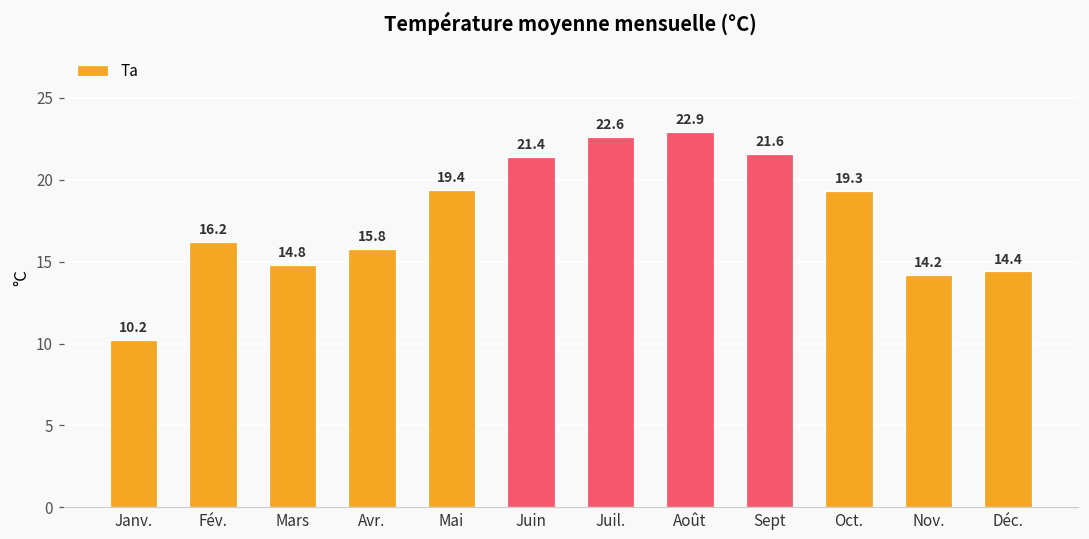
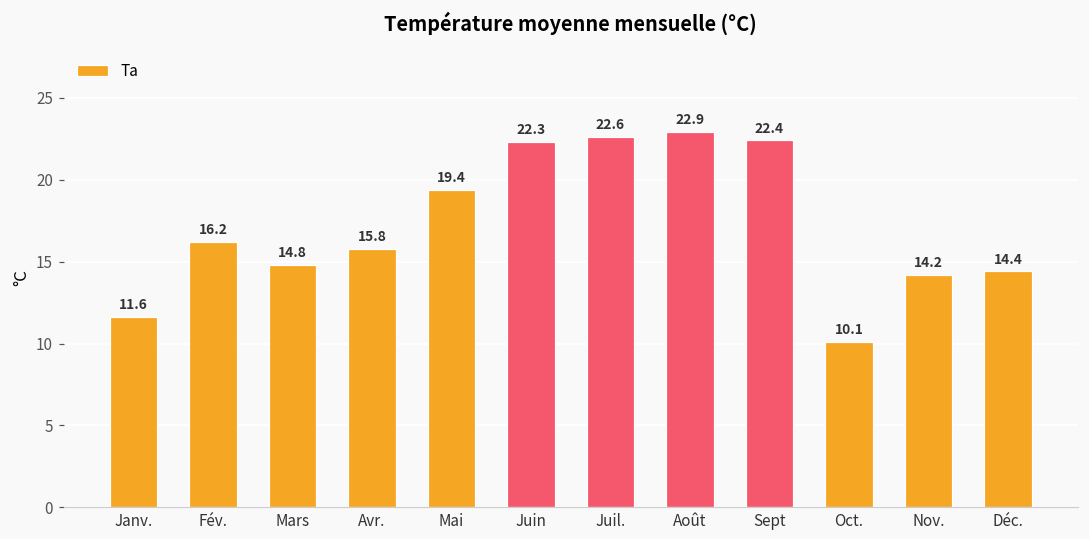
Janv.: 10.2 -> 11.6
Juin: 21.4 -> 22.3
Sept: 21.6 -> 22.4
Oct.: 19.3 -> 10.1
